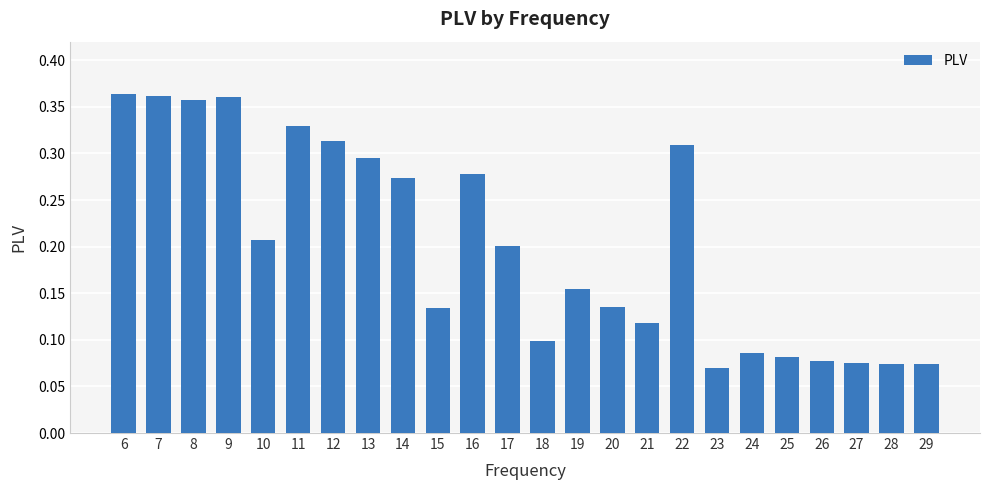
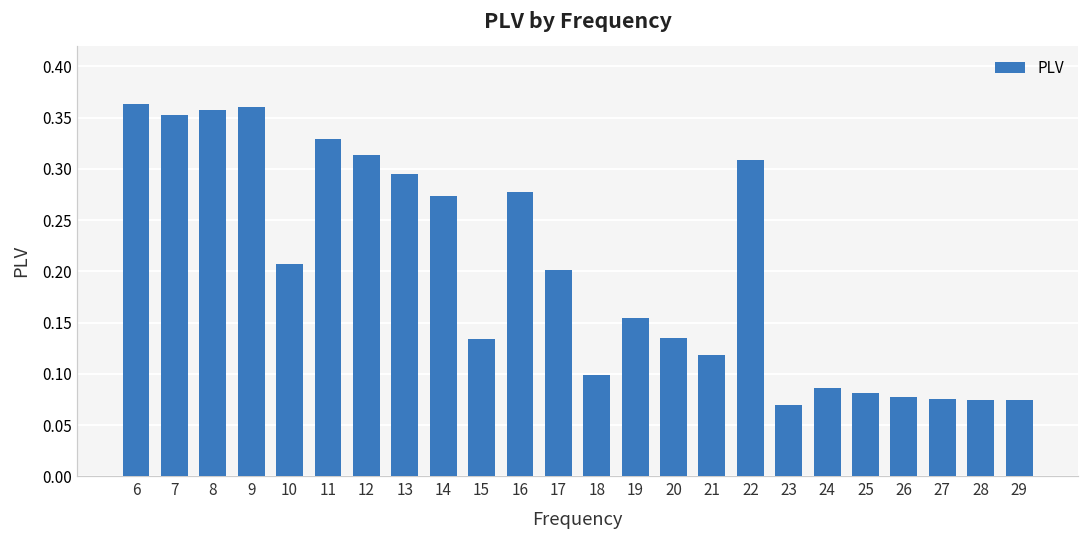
7: 0.36 -> 0.35
